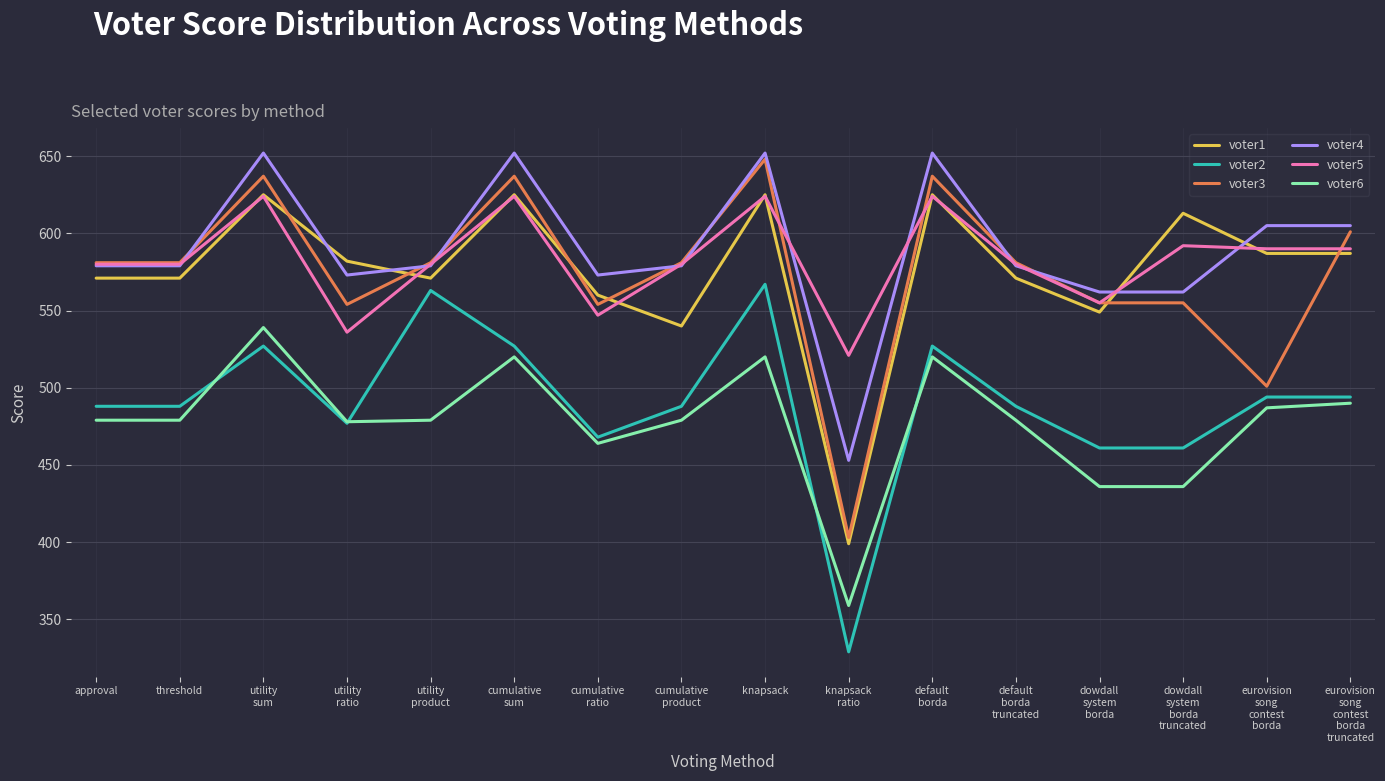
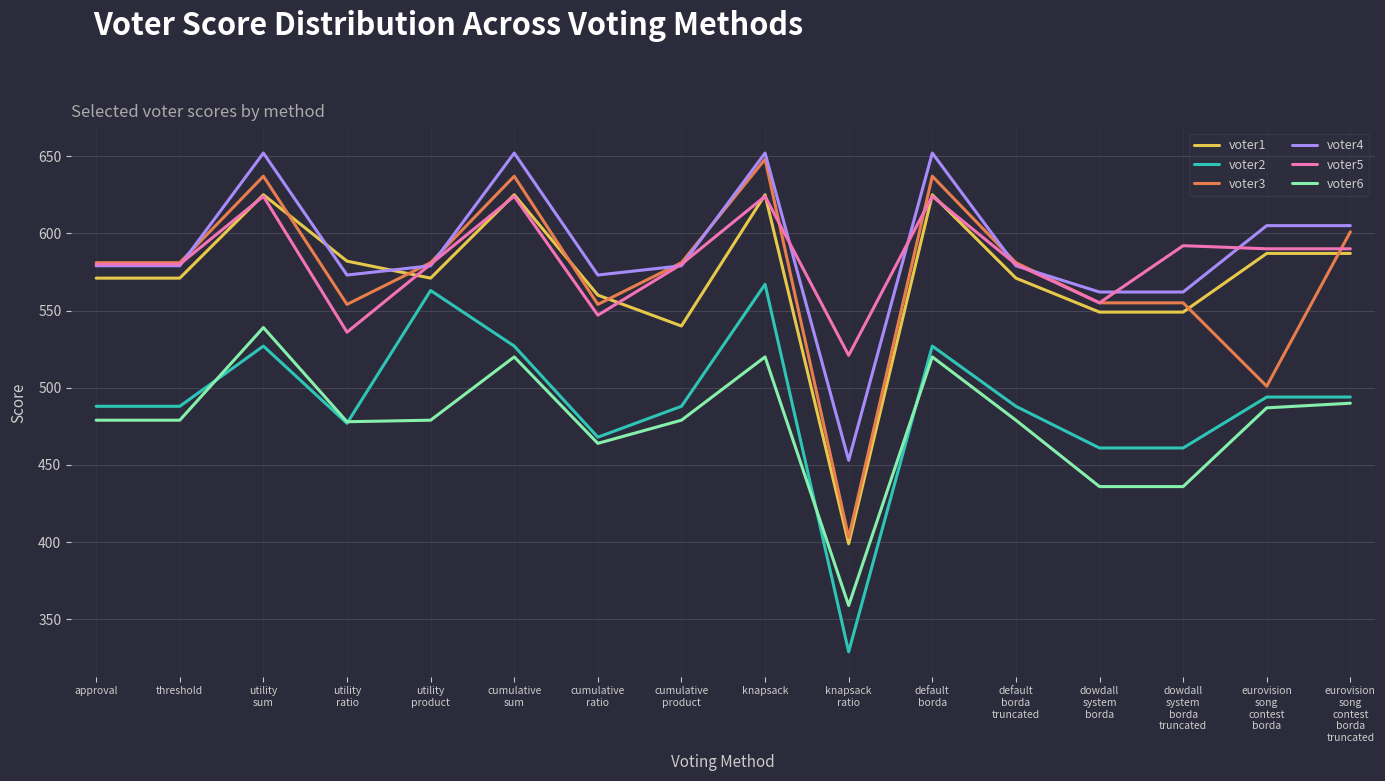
voter1, dowdall system borda truncated: 613 -> 549
